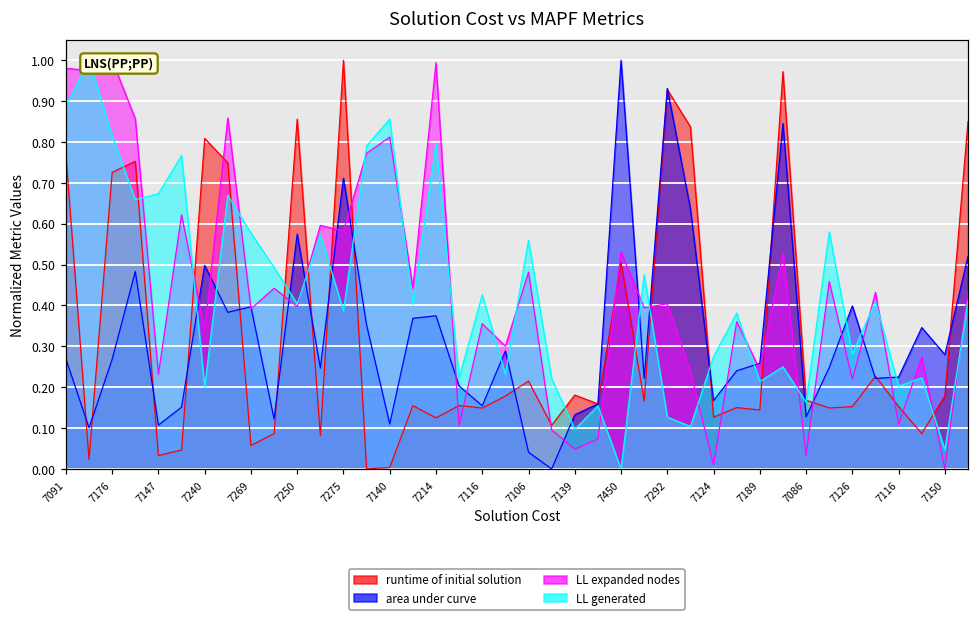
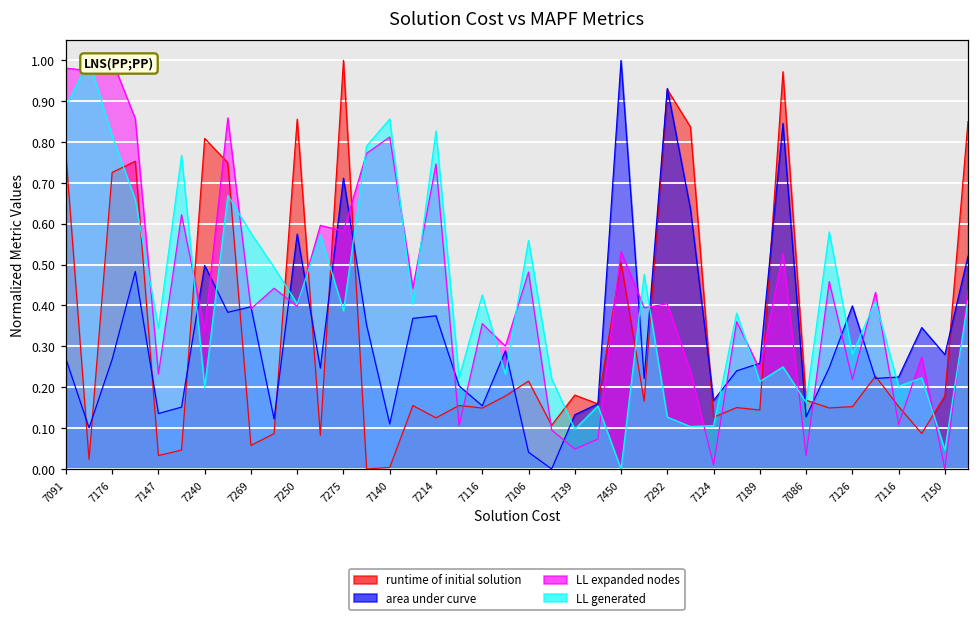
area under curve, 7147: 0.11 -> 0.14
LL generated, 7147: 0.67 -> 0.34
LL expanded nodes, 7214: 0.99 -> 0.75
LL generated, 7214: 0.80 -> 0.83
LL generated, 7124: 0.27 -> 0.11
